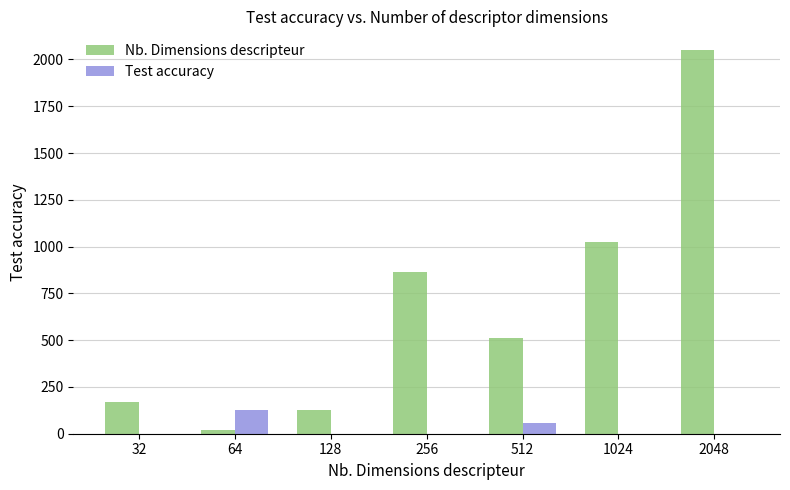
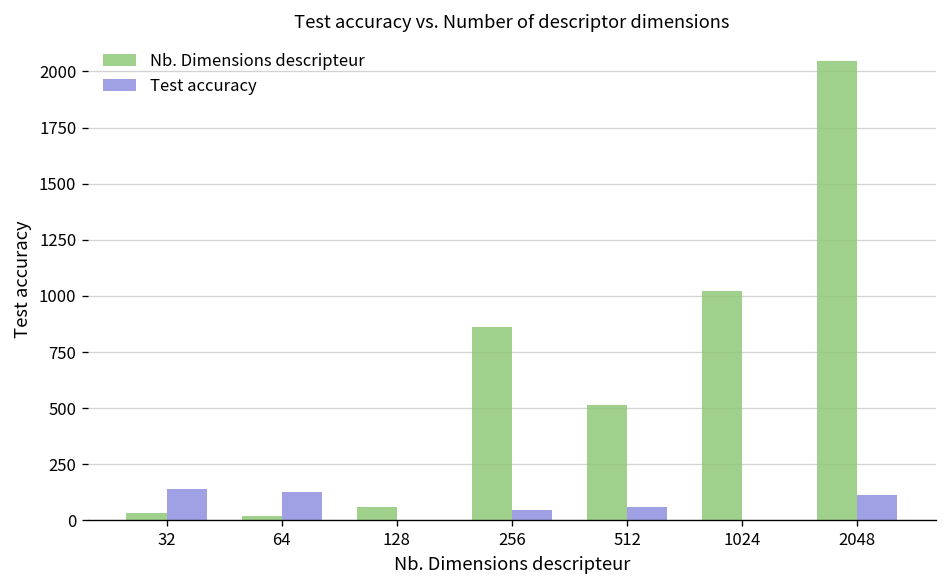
Nb. Dimensions descripteur, 32: 170 -> 30
Test accuracy, 32: 0 -> 140
Nb. Dimensions descripteur, 128: 130 -> 60
Test accuracy, 256: 0 -> 40
Test accuracy, 2048: 0 -> 110
